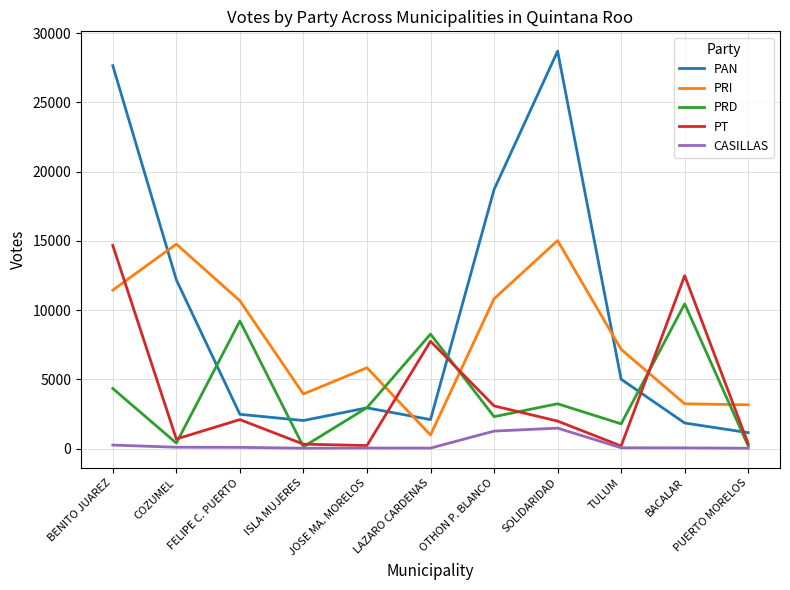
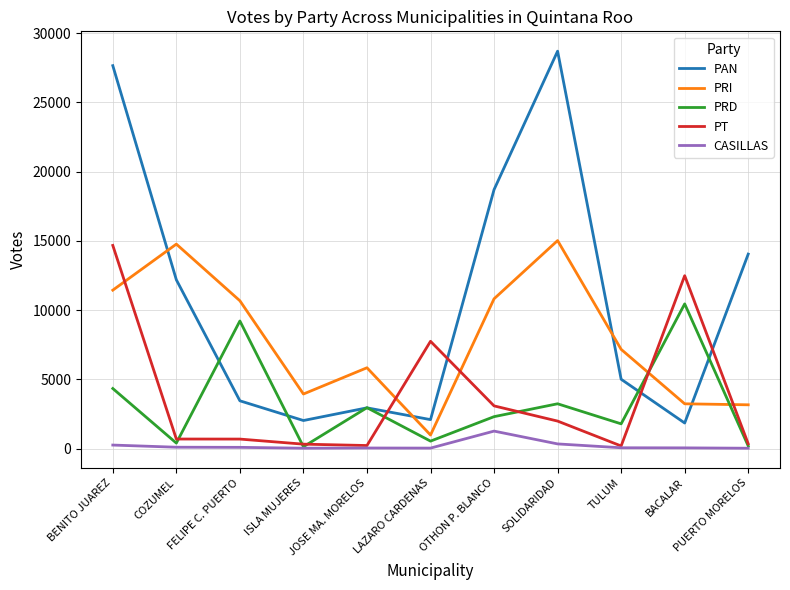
PAN, FELIPE C. PUERTO: 2500 -> 3500
PT, FELIPE C. PUERTO: 2100 -> 700
PRD, LAZARO CARDENAS: 8300 -> 500
CASILLAS, SOLIDARIDAD: 1500 -> 300
PAN, PUERTO MORELOS: 1200 -> 14000
